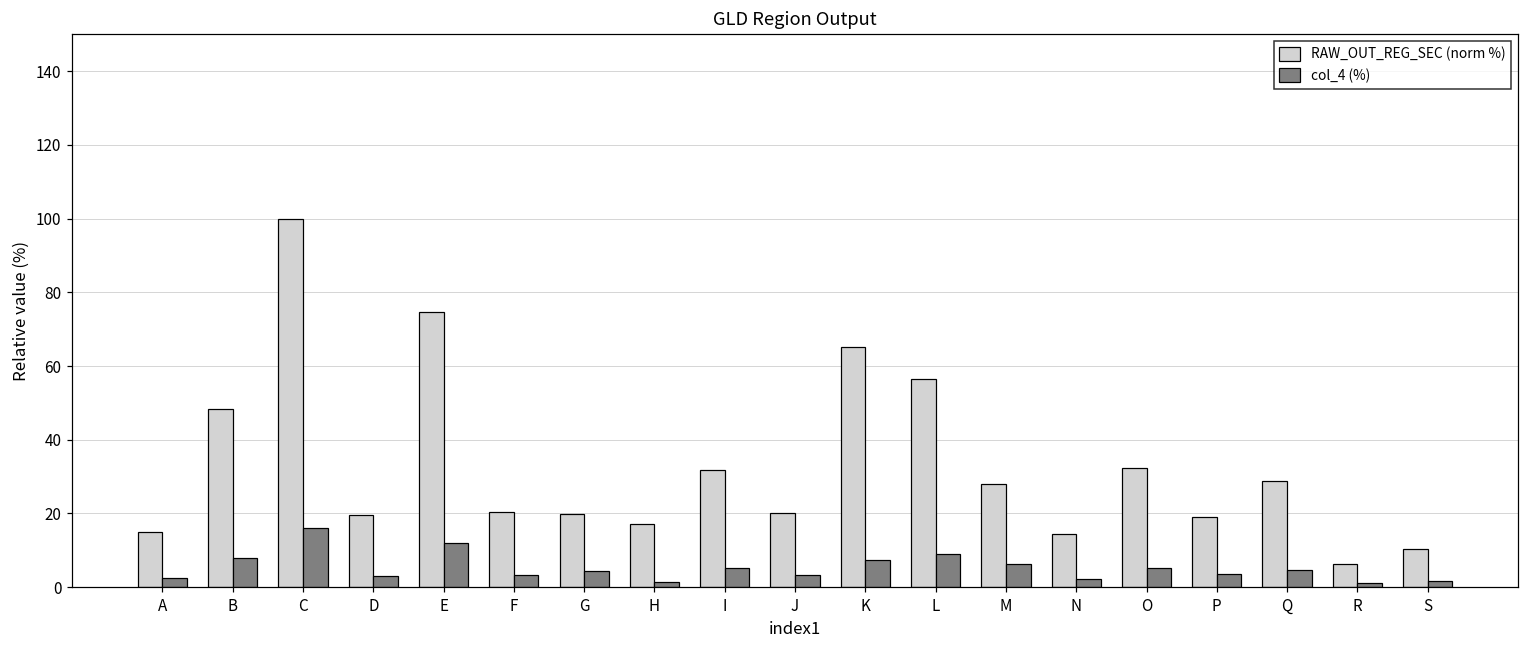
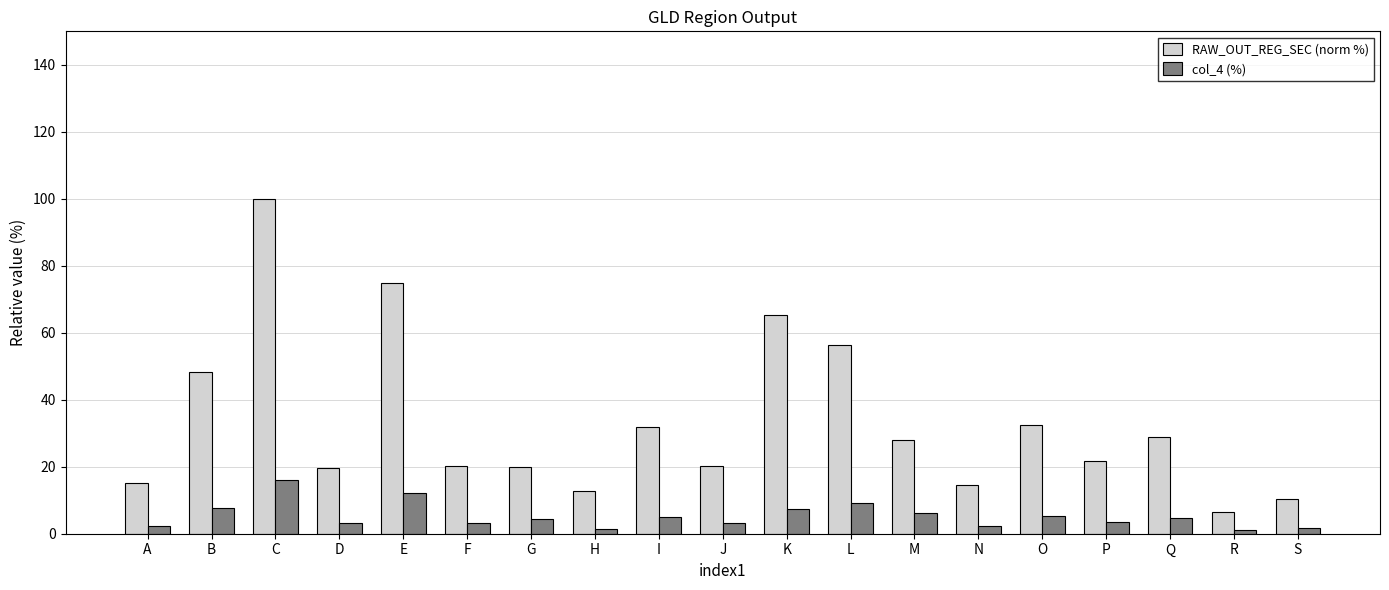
RAW_OUT_REG_SEC (norm %), H: 17 -> 13
RAW_OUT_REG_SEC (norm %), P: 19 -> 22
